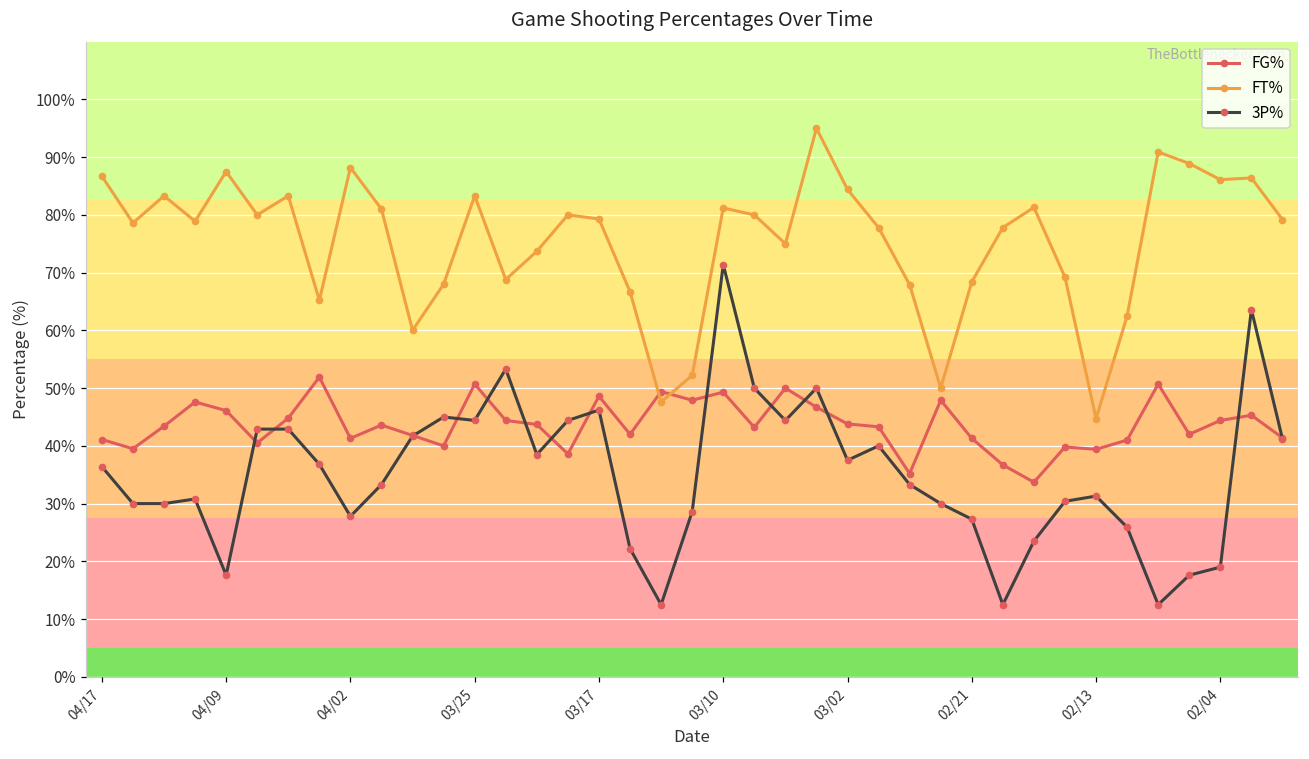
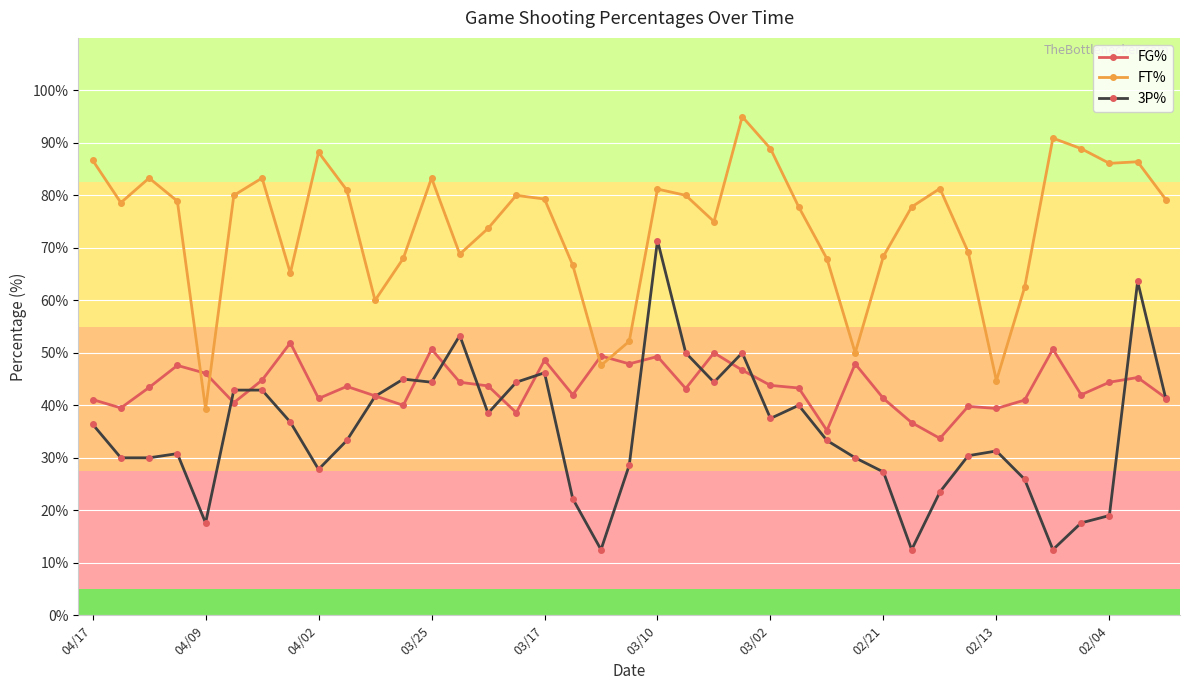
FT%, 04/09: 88% -> 39%
FT%, 03/02: 84% -> 89%
